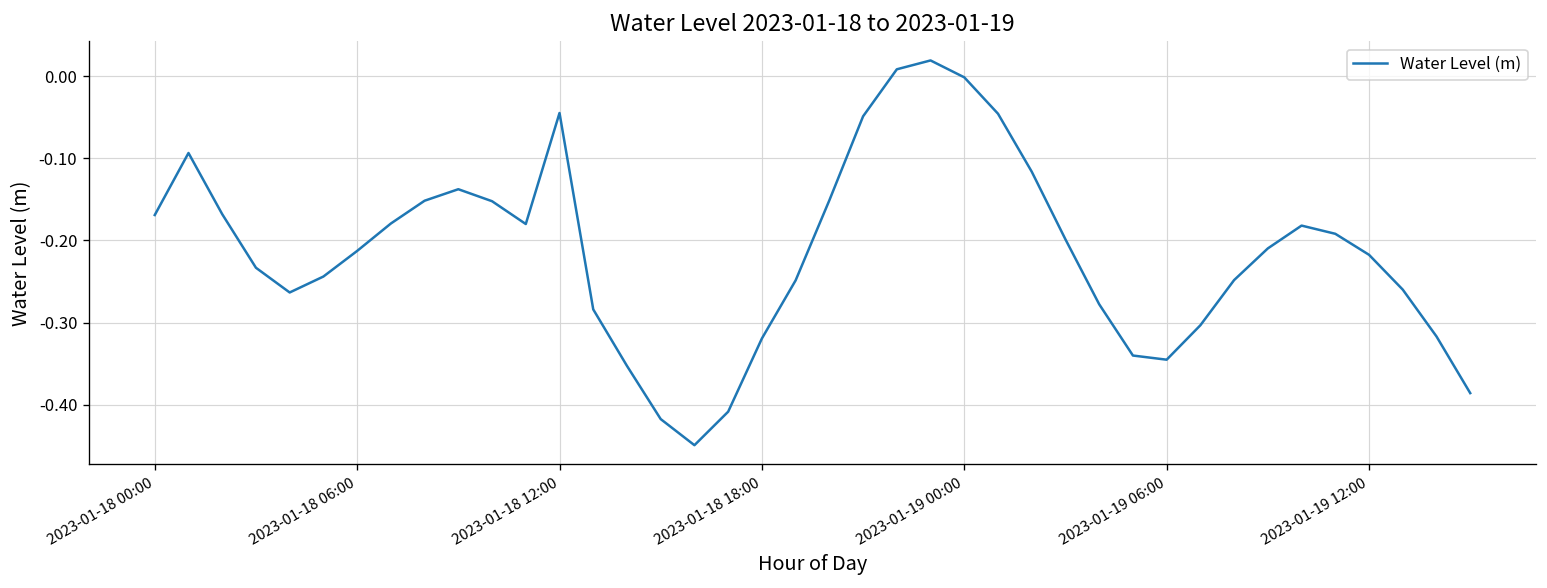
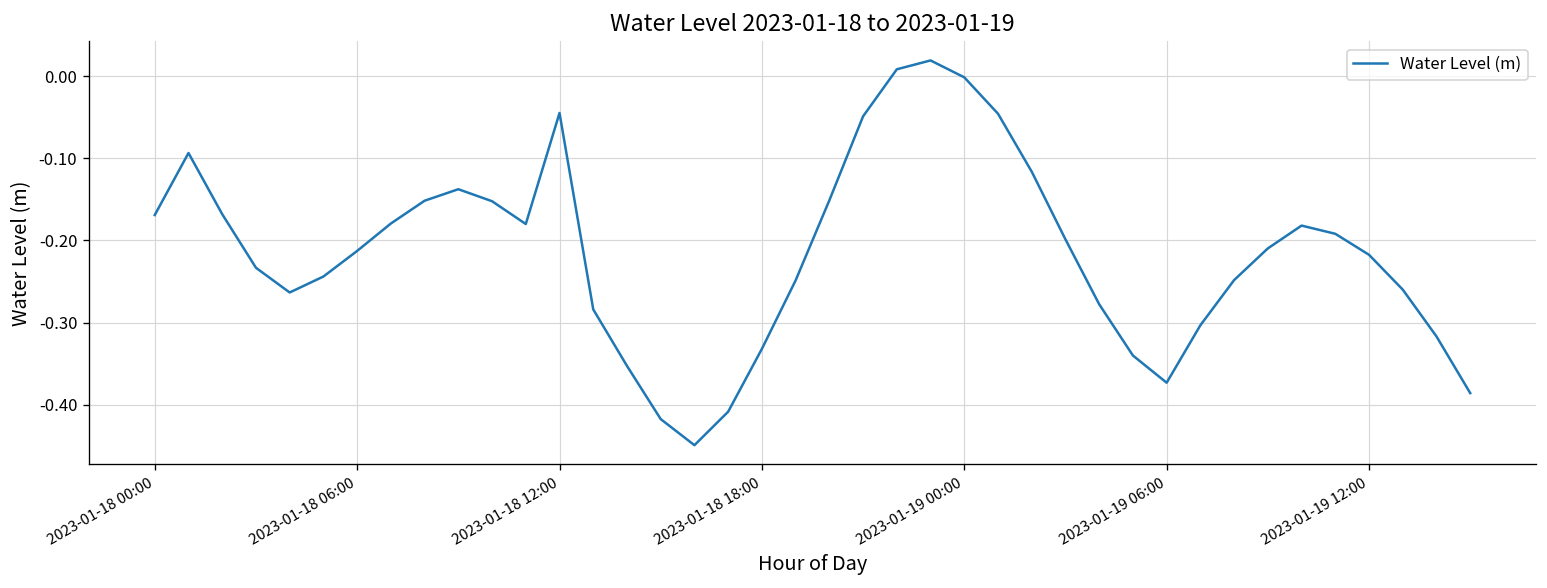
2023-01-18 18:00: -0.32 -> -0.33
2023-01-19 06:00: -0.35 -> -0.37
